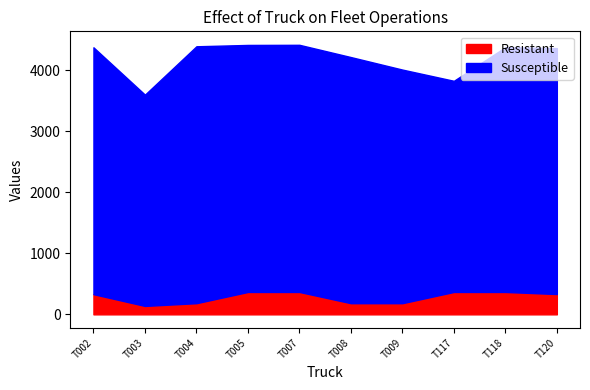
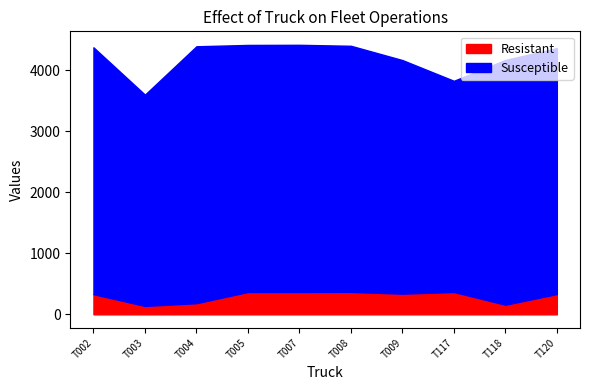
Resistant, T008: 200 -> 400
Resistant, T009: 200 -> 300
Resistant, T118: 400 -> 200
